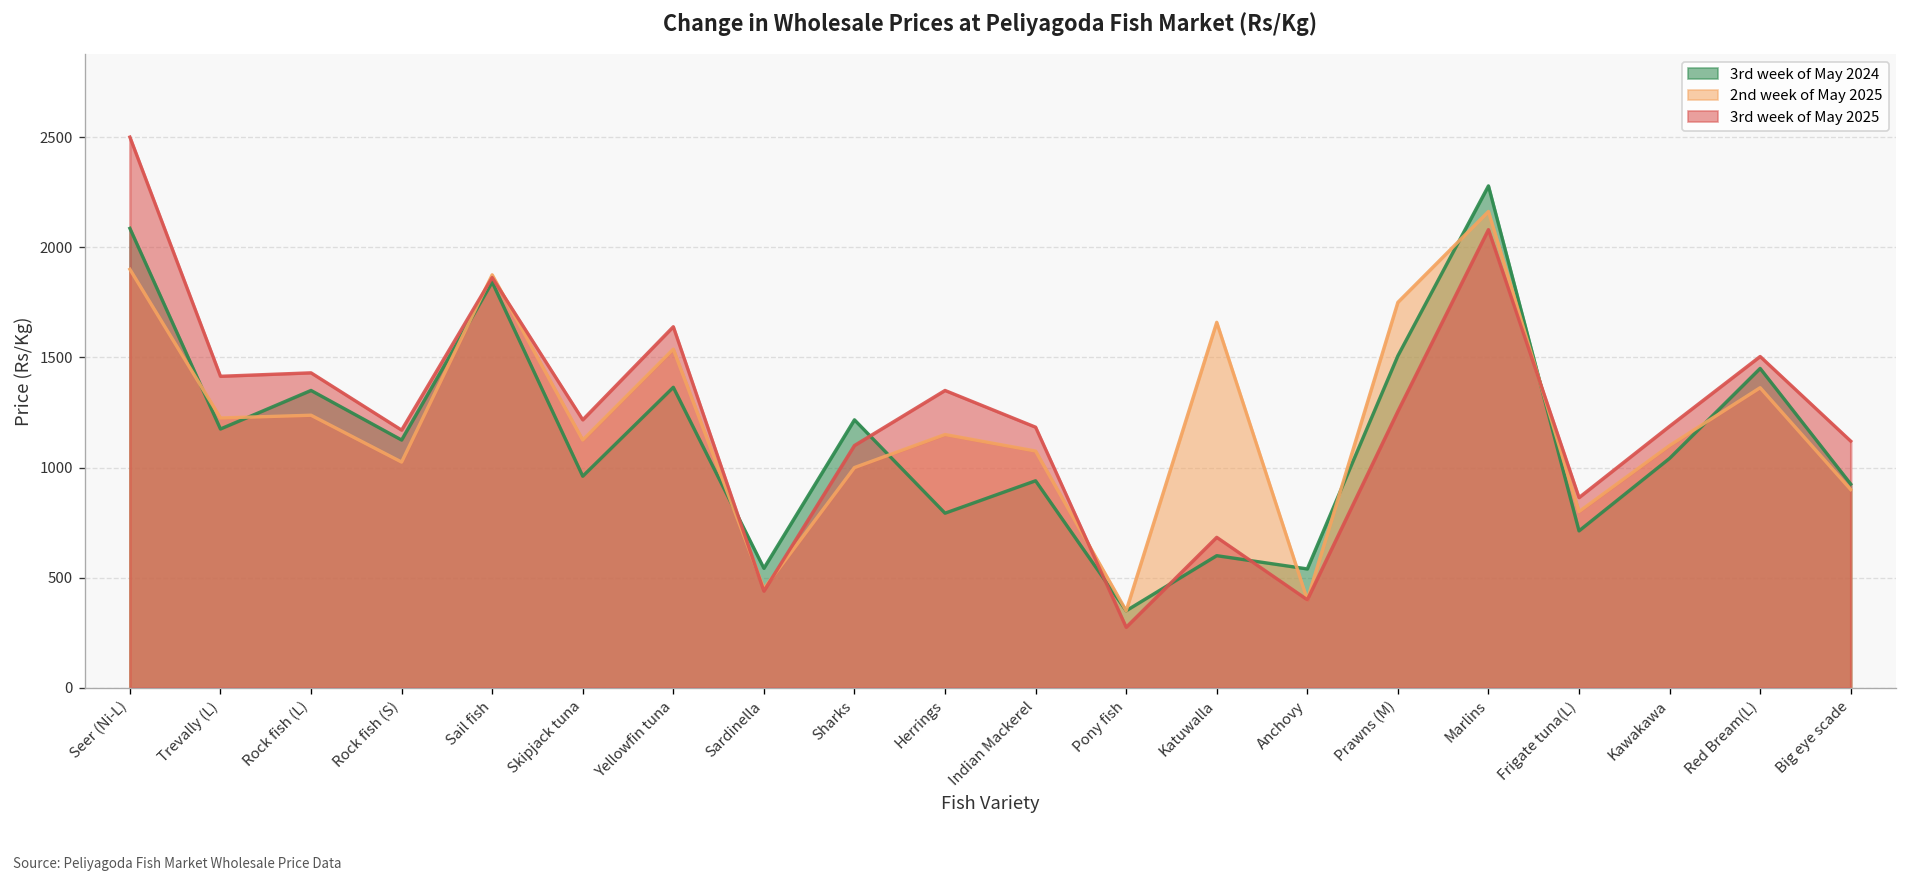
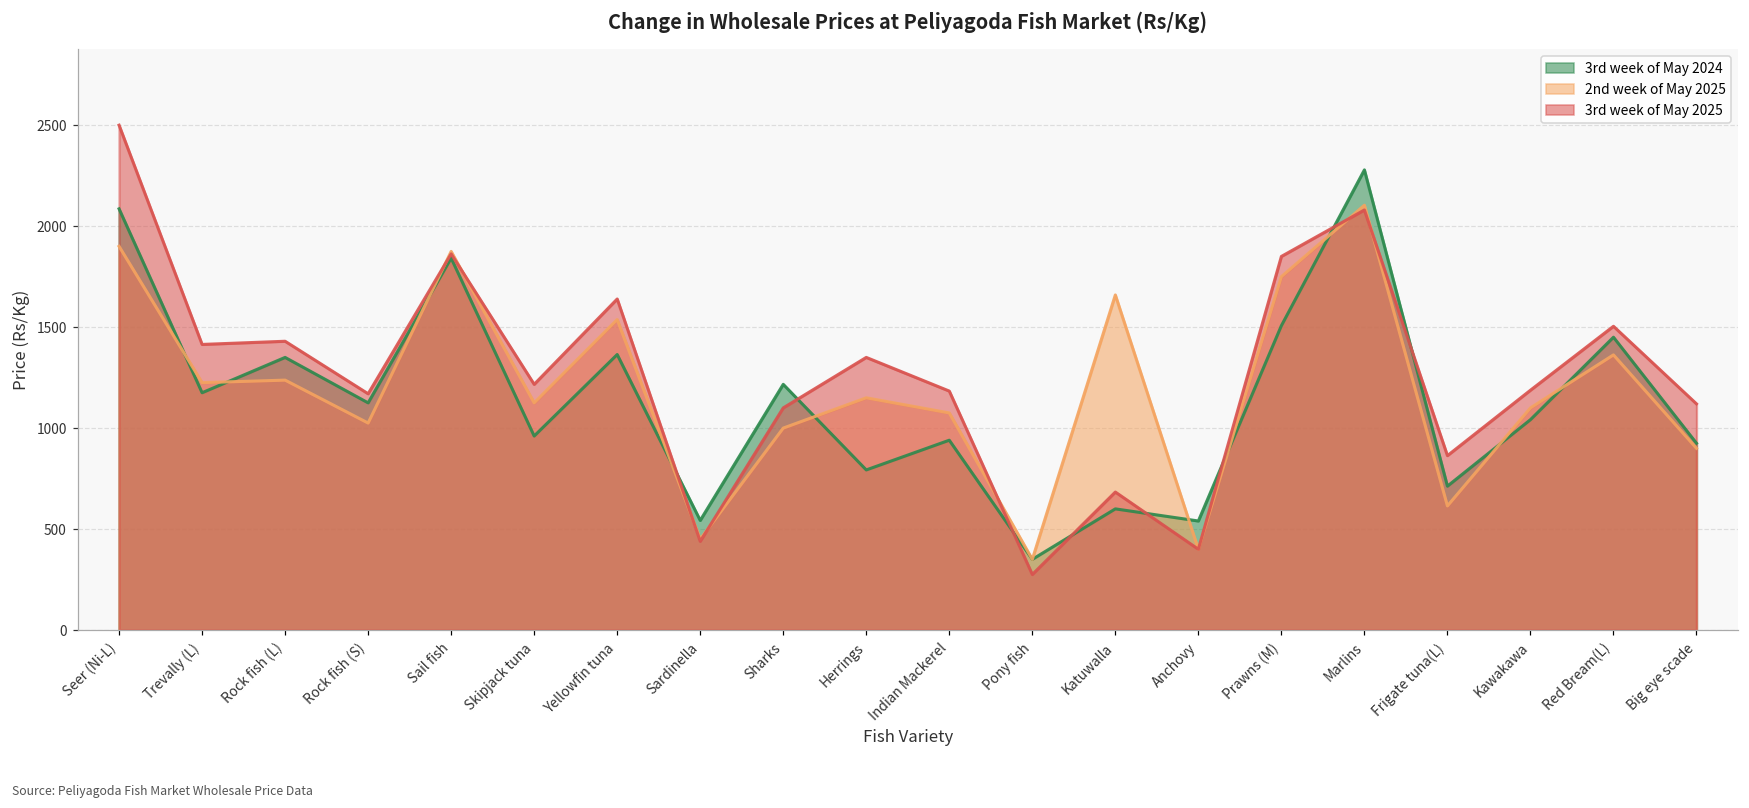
3rd week of May 2025, Prawns (M): 1260 -> 1850
2nd week of May 2025, Marlins: 2160 -> 2100
2nd week of May 2025, Frigate tuna(L): 800 -> 610
